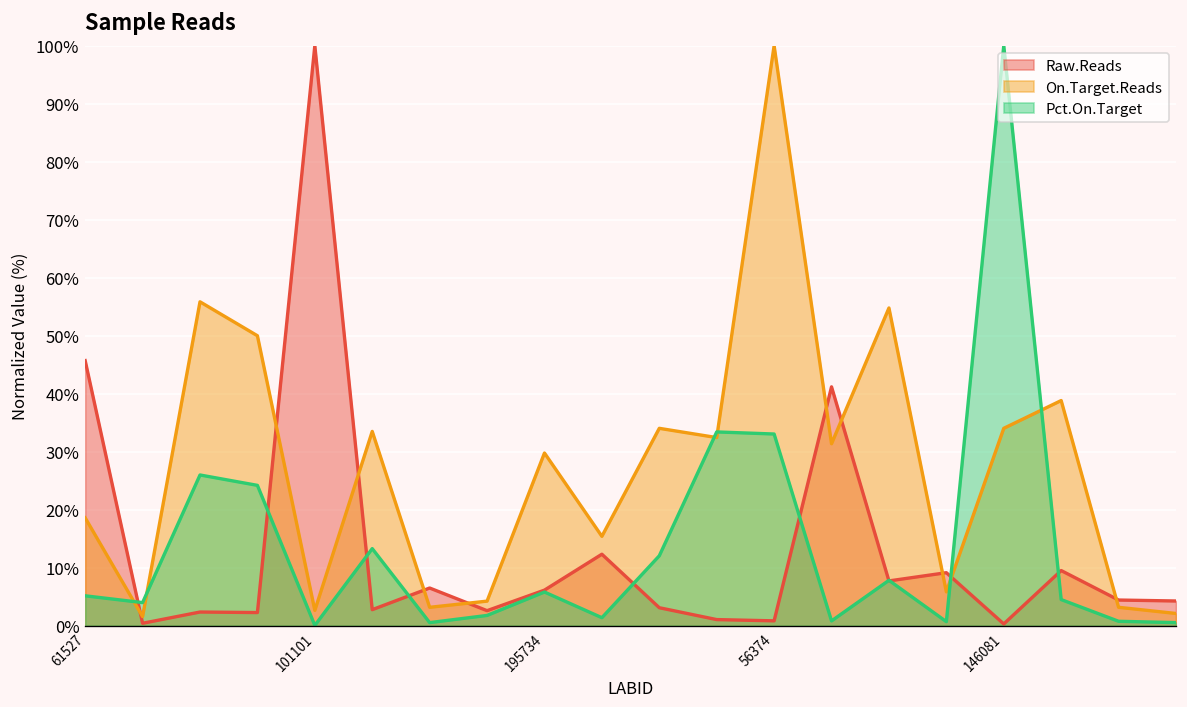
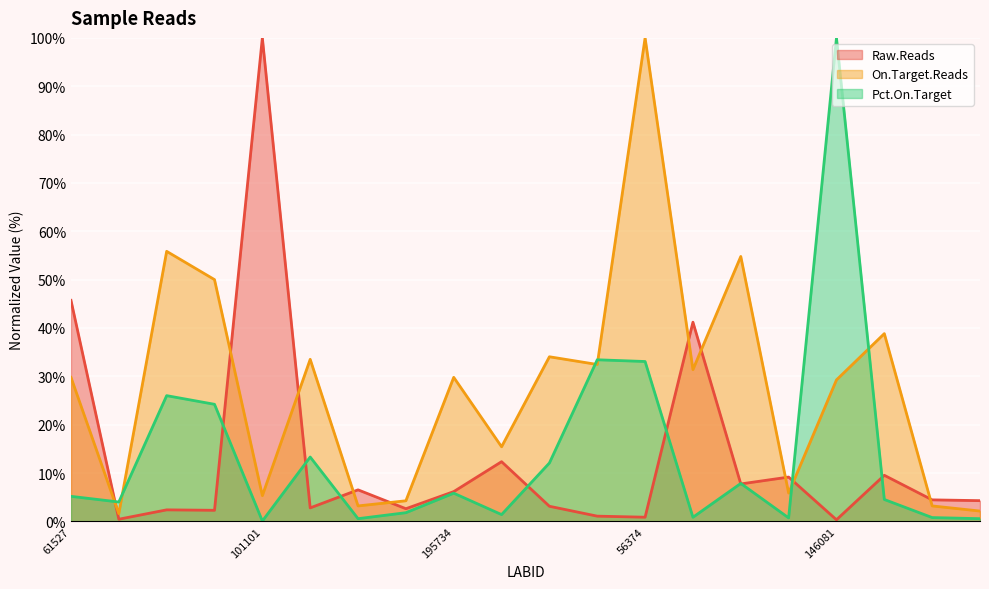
On.Target.Reads, 61527: 19% -> 30%
On.Target.Reads, 101101: 3% -> 5%
On.Target.Reads, 146081: 34% -> 29%
